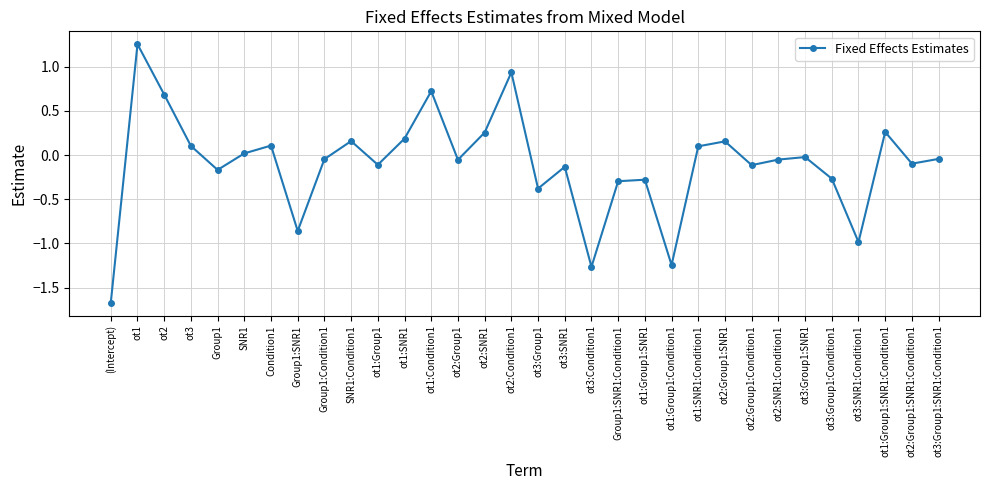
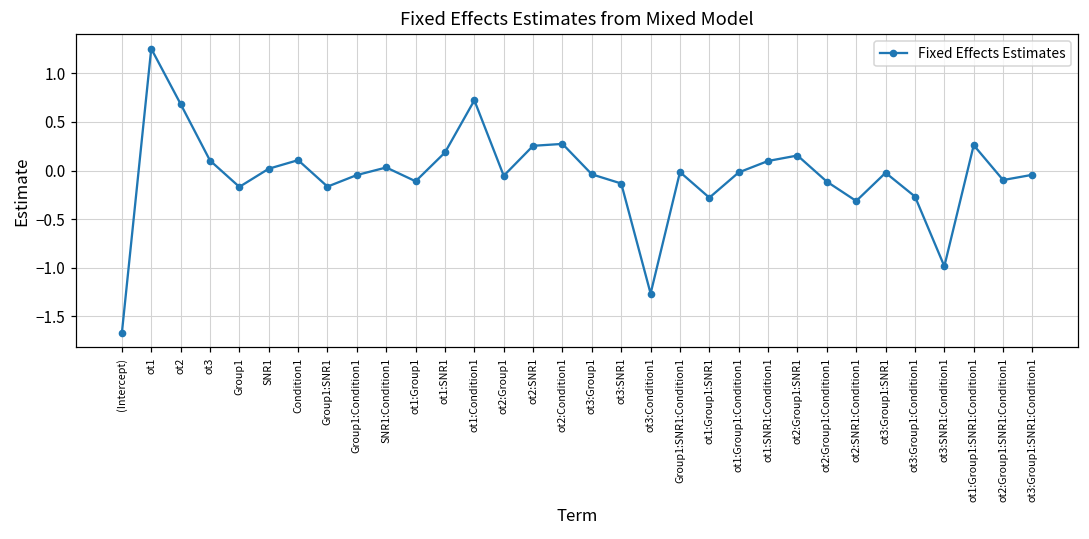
Group1:SNR1: -0.9 -> -0.2
SNR1:Condition1: 0.2 -> 0.0
ot2:Condition1: 0.9 -> 0.3
ot3:Group1: -0.4 -> 0.0
Group1:SNR1:Condition1: -0.3 -> 0.0
ot1:Group1:Condition1: -1.2 -> 0.0
ot2:SNR1:Condition1: -0.1 -> -0.3
